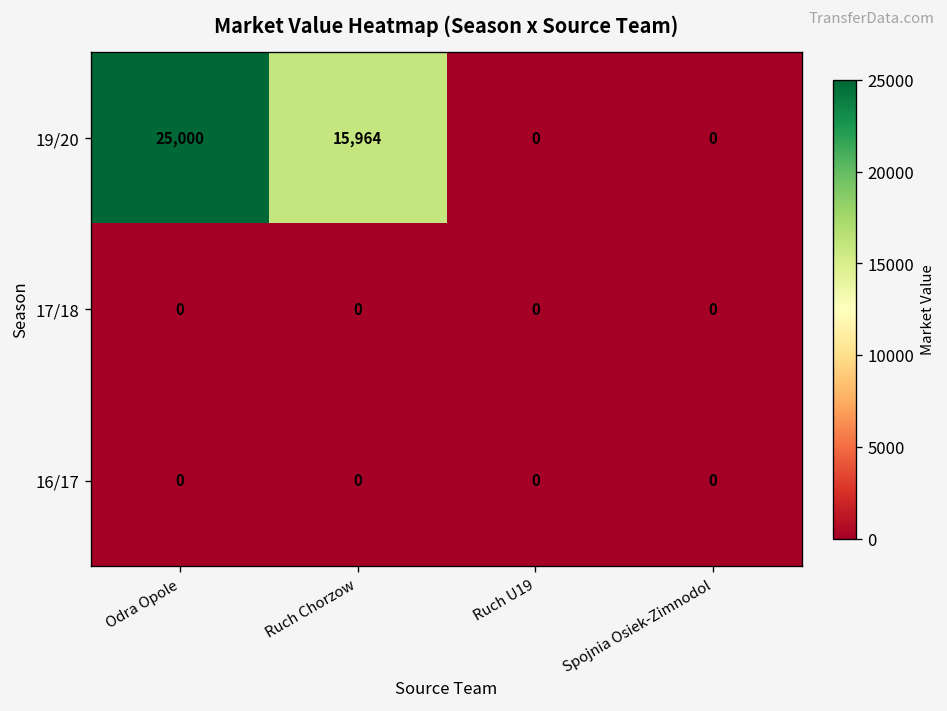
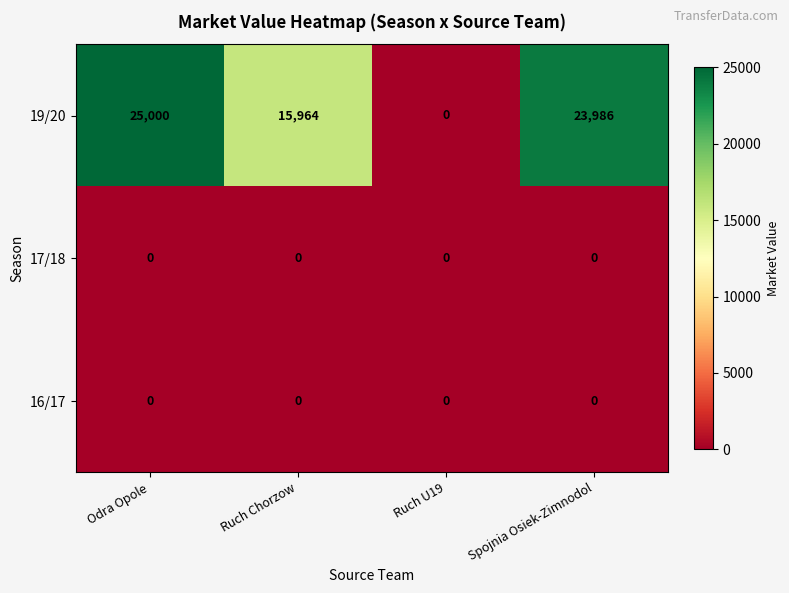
19/20, Spojnia Osiek-Zimnodol: 0 -> 23,986
